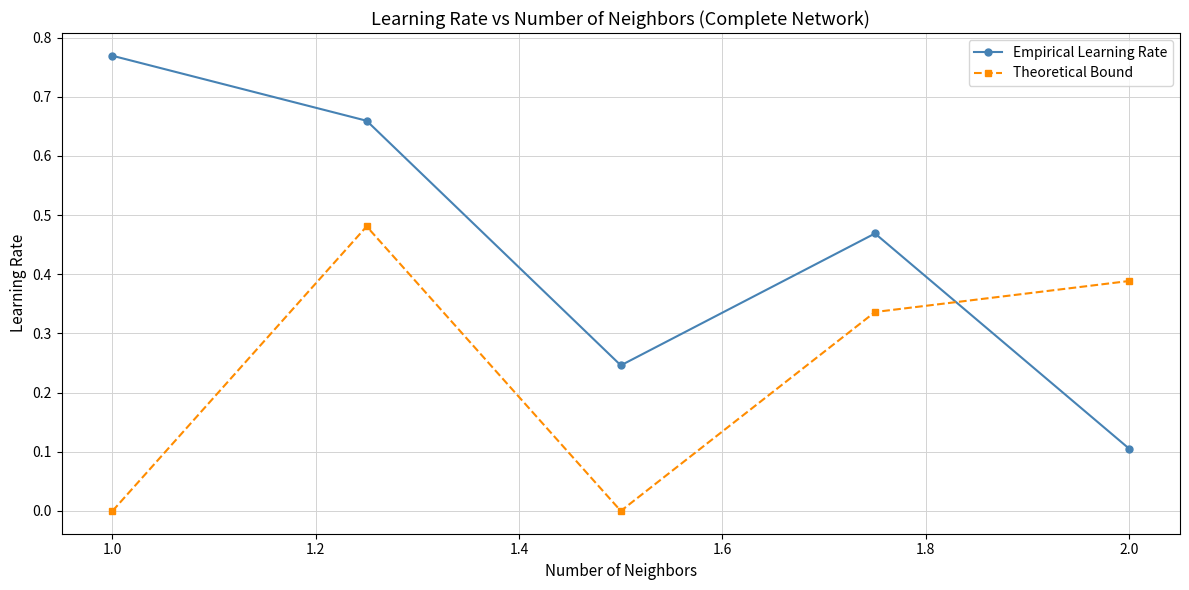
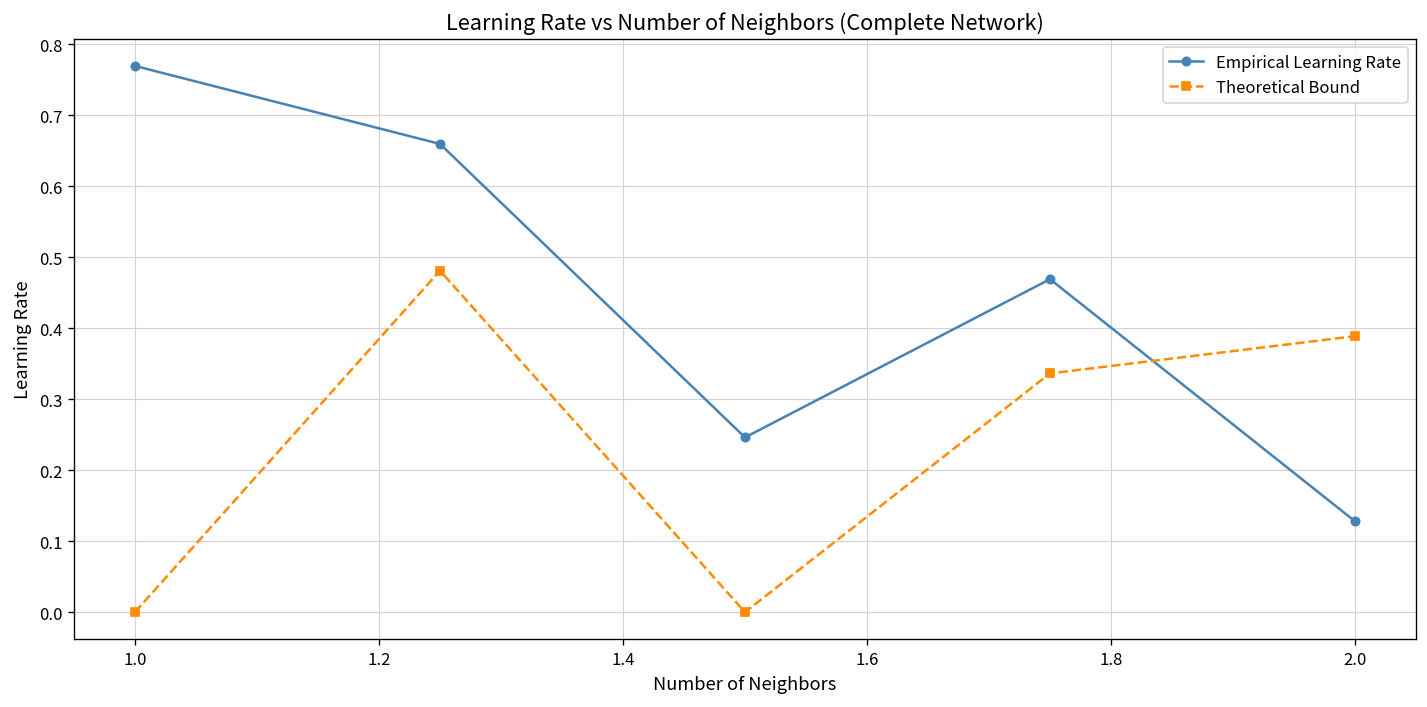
Empirical Learning Rate, 2.0: 0.11 -> 0.13
